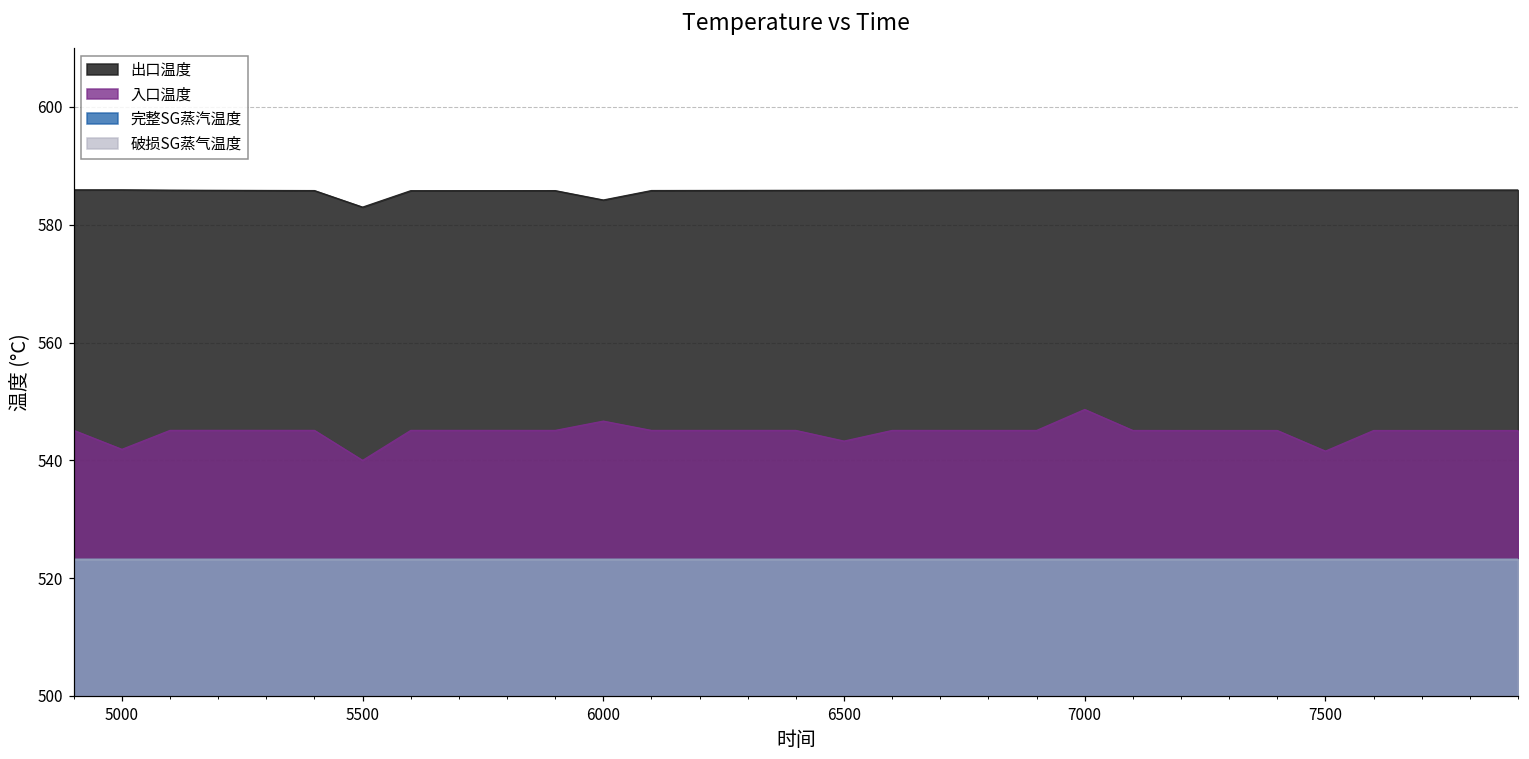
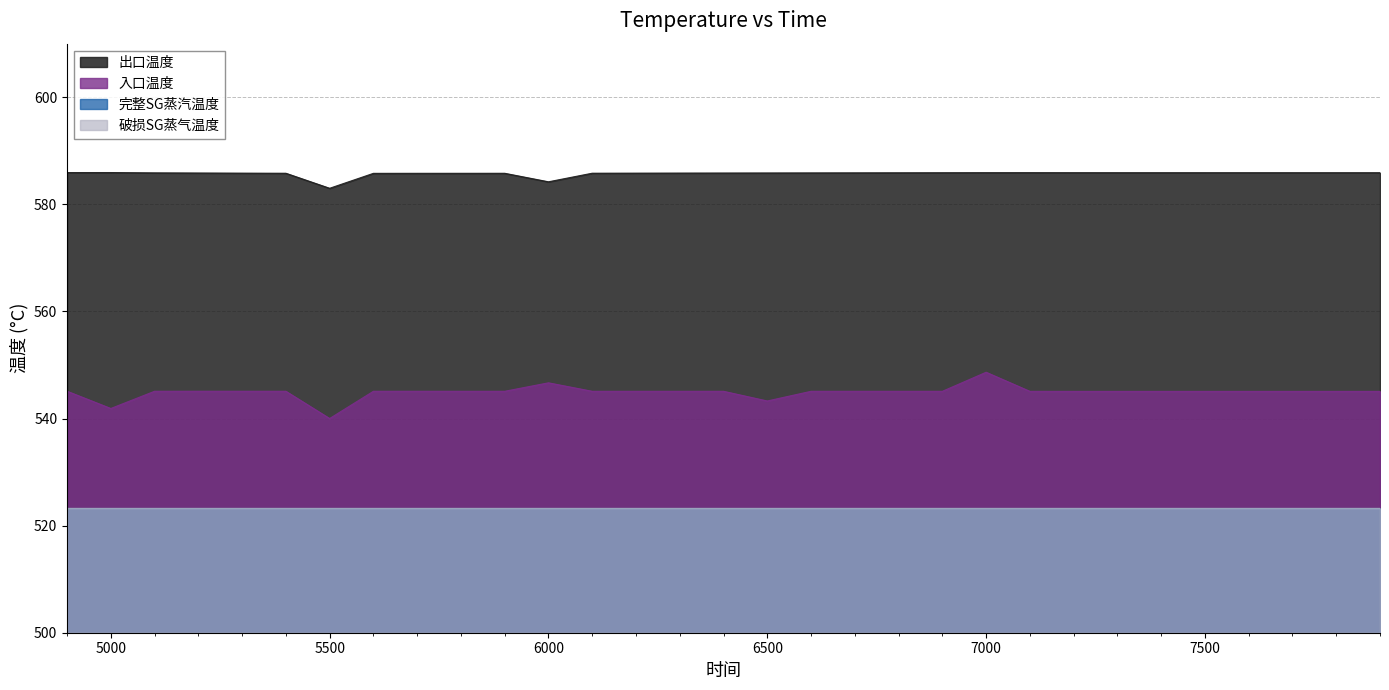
入口温度, 7500: 542 -> 545
